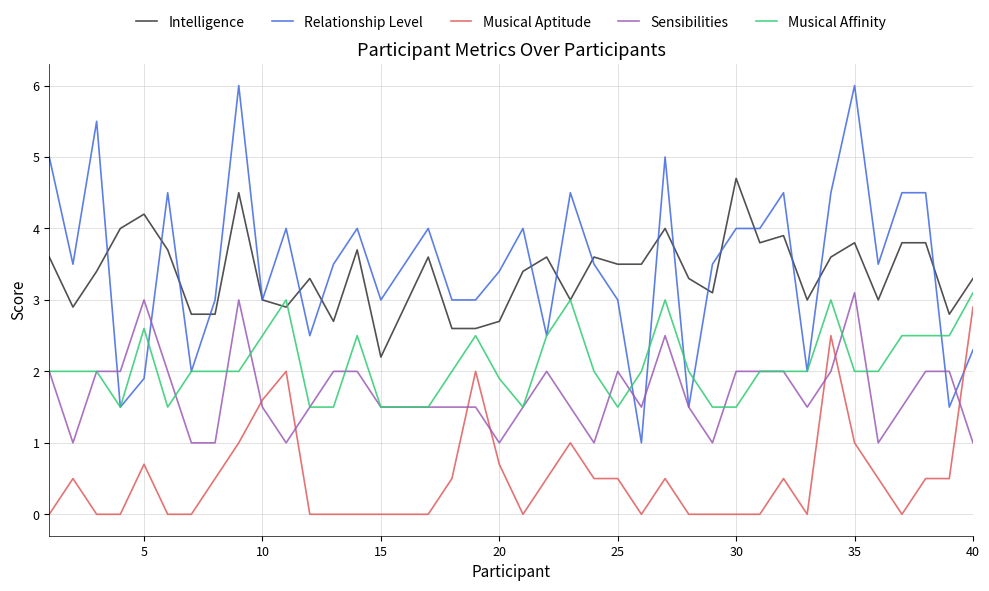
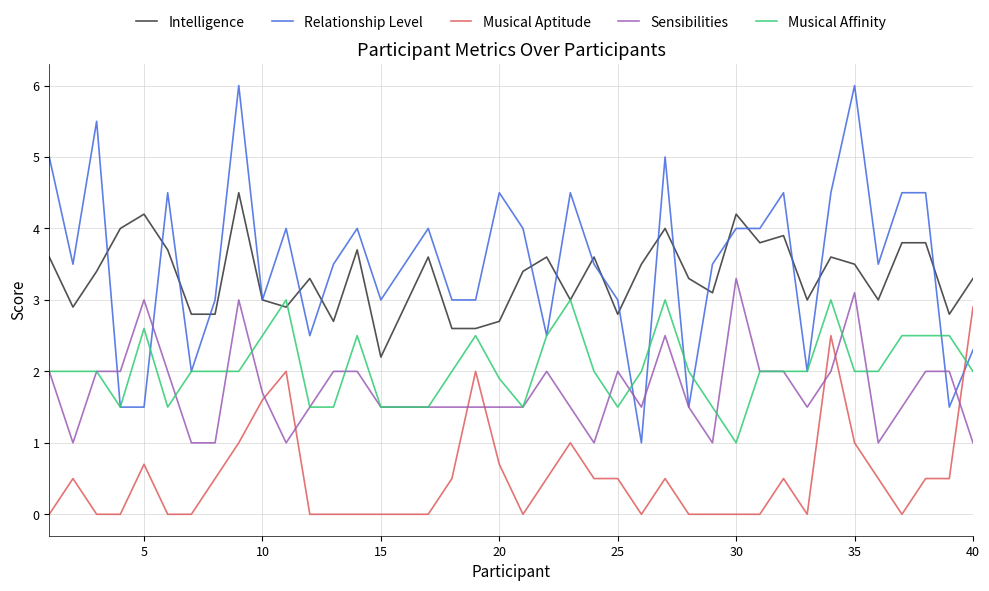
Relationship Level, 5: 1.9 -> 1.5
Sensibilities, 10: 1.5 -> 1.7
Relationship Level, 20: 3.4 -> 4.5
Sensibilities, 20: 1.0 -> 1.5
Intelligence, 25: 3.5 -> 2.8
Intelligence, 30: 4.7 -> 4.2
Sensibilities, 30: 2.0 -> 3.3
Musical Affinity, 30: 1.5 -> 1.0
Intelligence, 35: 3.8 -> 3.5
Musical Affinity, 40: 3.1 -> 2.0
